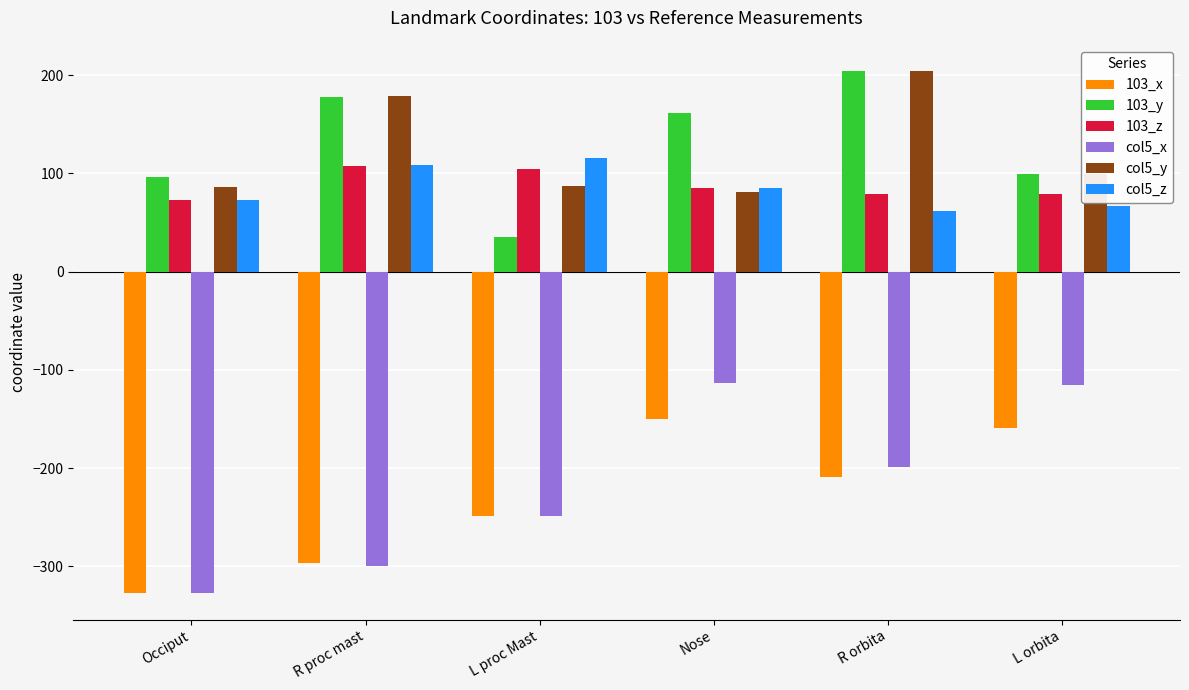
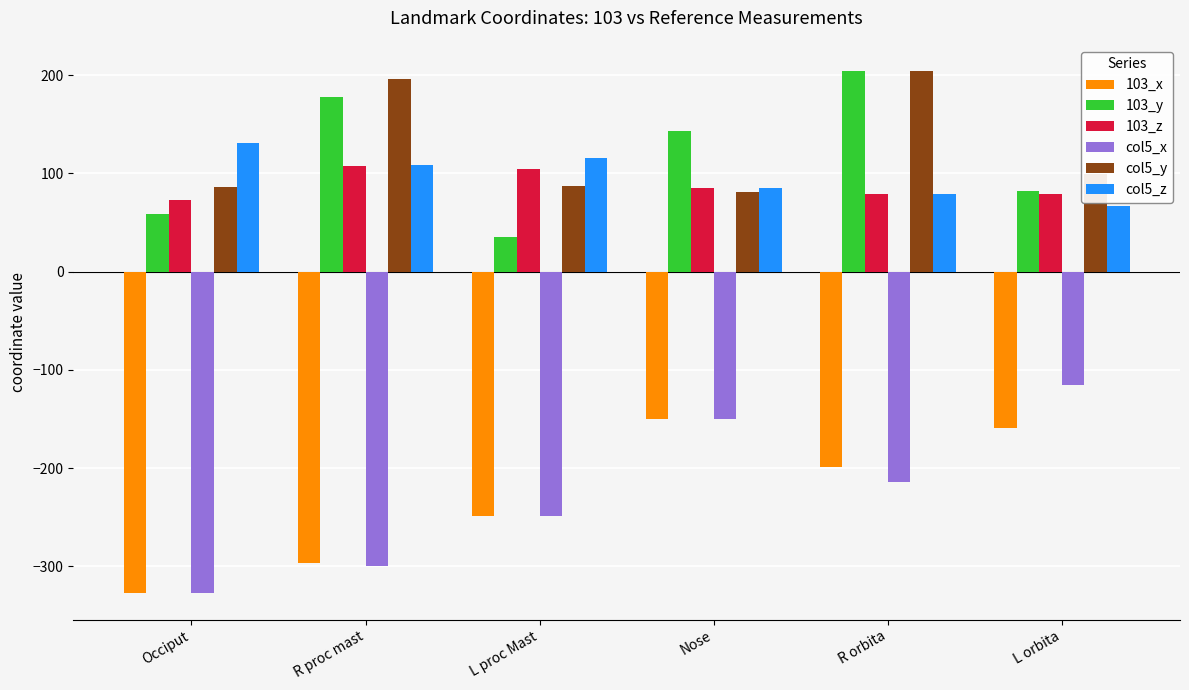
103_y, Occiput: 100 -> 60
col5_z, Occiput: 70 -> 130
col5_y, R proc mast: 180 -> 200
103_y, Nose: 160 -> 140
col5_x, Nose: -110 -> -150
103_x, R orbita: -210 -> -200
col5_x, R orbita: -200 -> -210
col5_z, R orbita: 60 -> 80
103_y, L orbita: 100 -> 80
